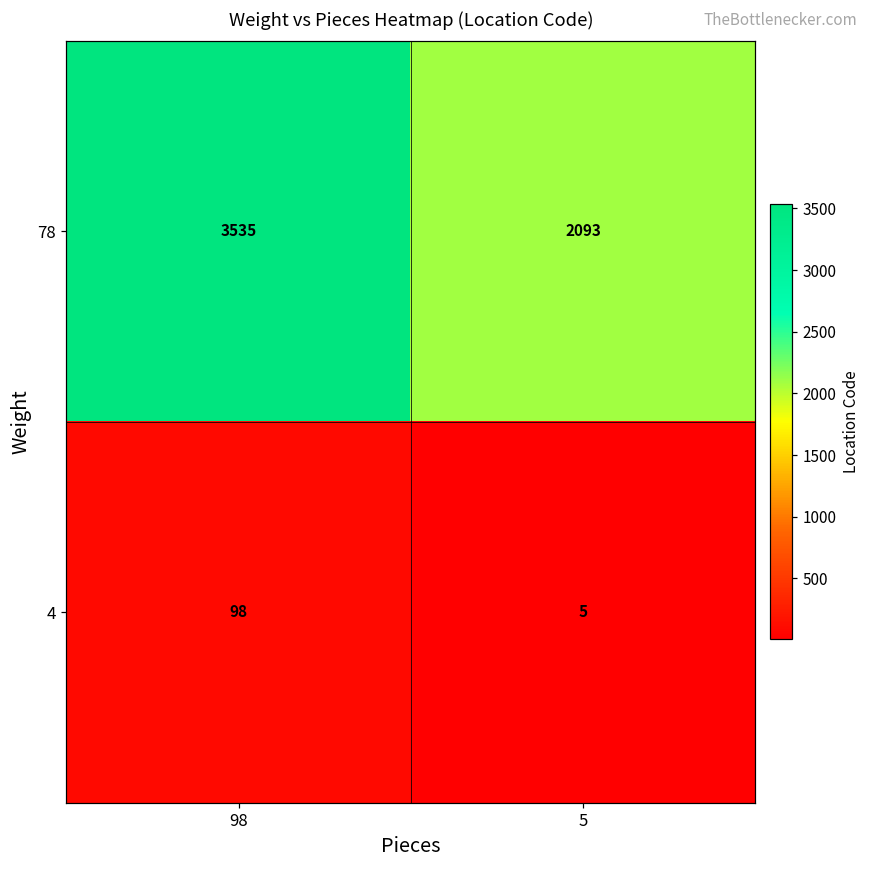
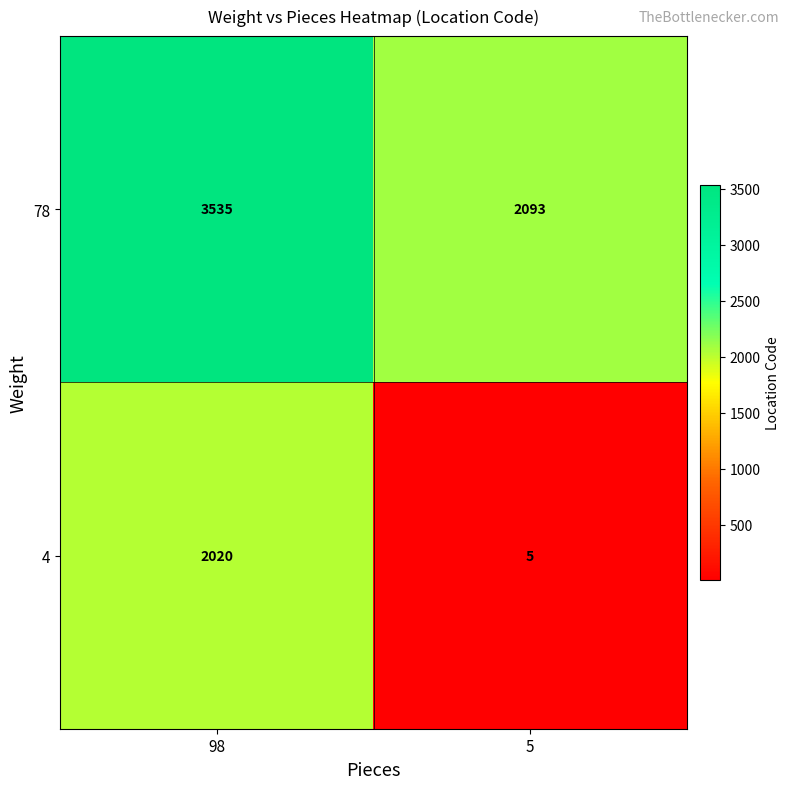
4, 98: 98 -> 2020
